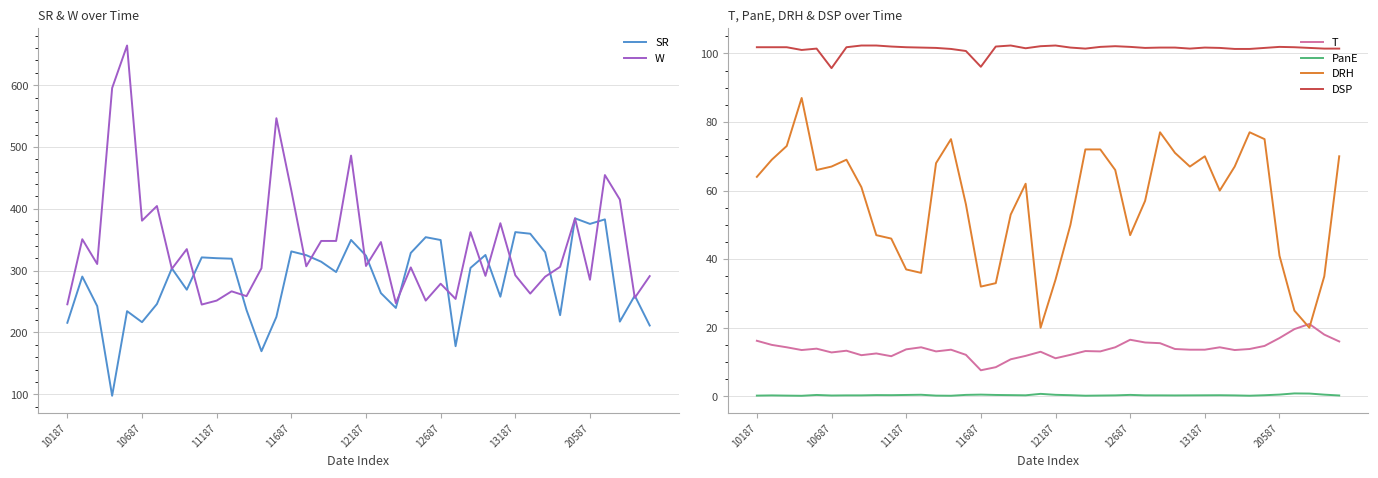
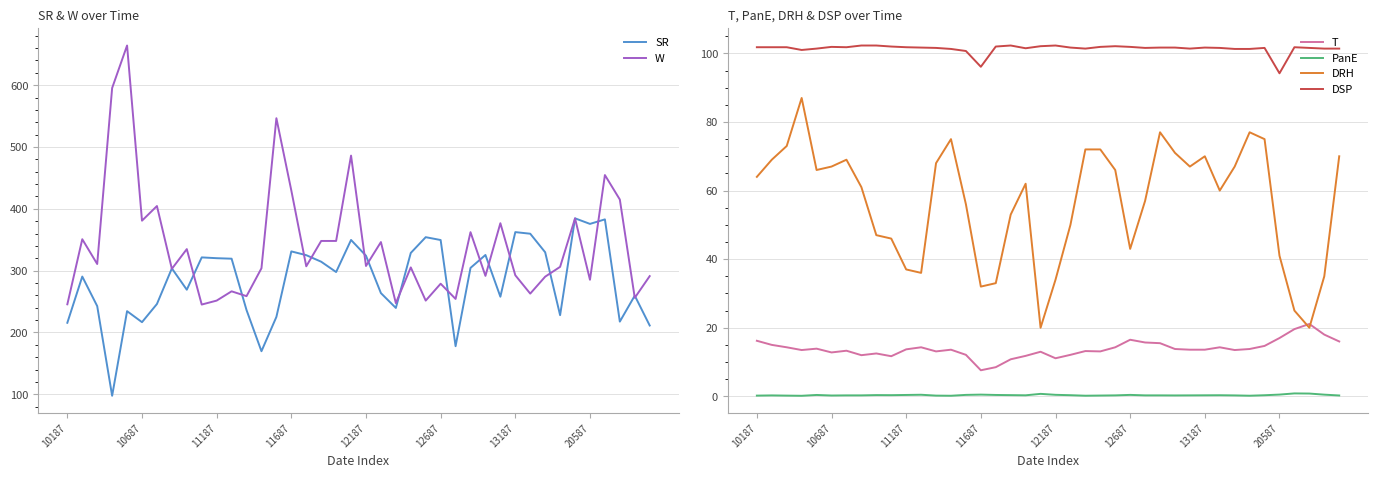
T, PanE, DRH & DSP over Time, DSP, 10687: 96 -> 102
T, PanE, DRH & DSP over Time, DRH, 12687: 47 -> 43
T, PanE, DRH & DSP over Time, DSP, 20587: 102 -> 94
